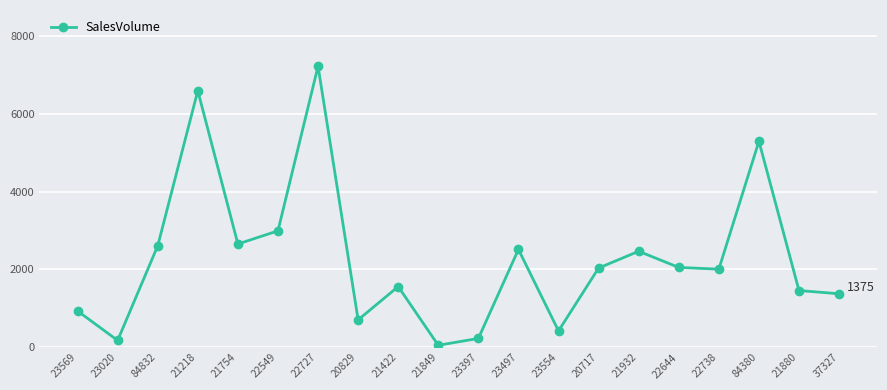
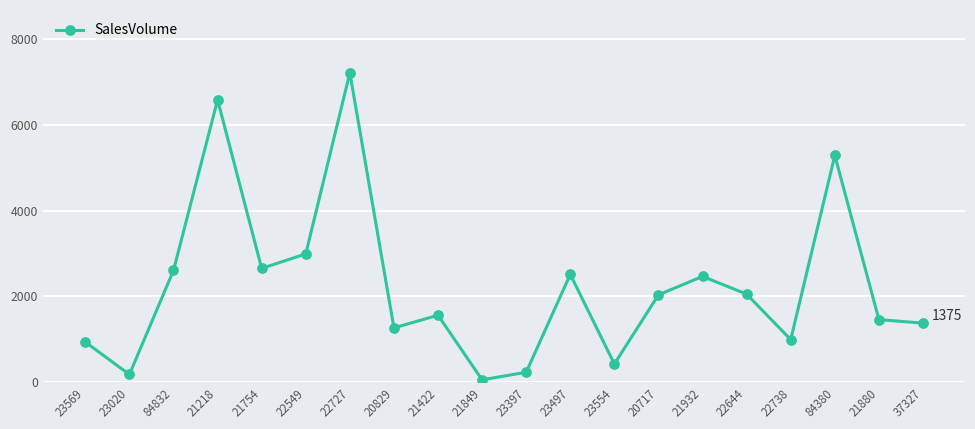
20829: 700 -> 1300
22738: 2000 -> 1000
